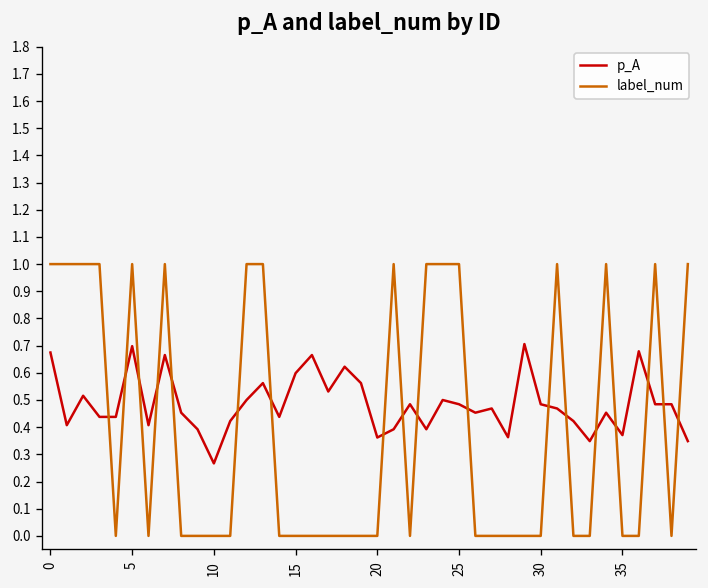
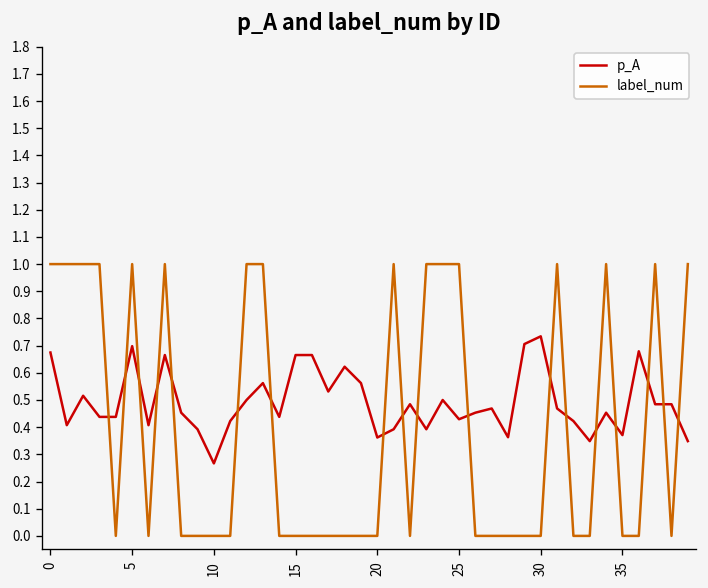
p_A, 15: 0.60 -> 0.67
p_A, 25: 0.48 -> 0.43
p_A, 30: 0.48 -> 0.73
